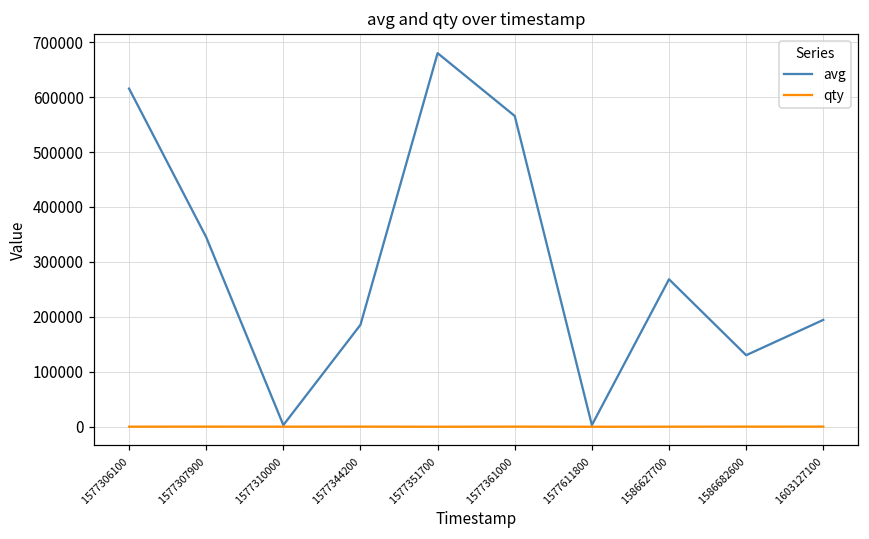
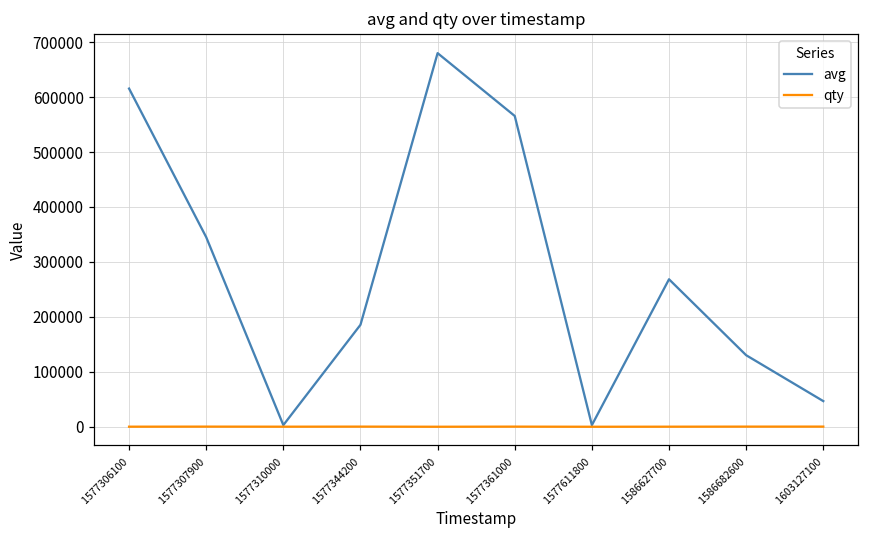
avg, 1603127100: 190000 -> 50000
